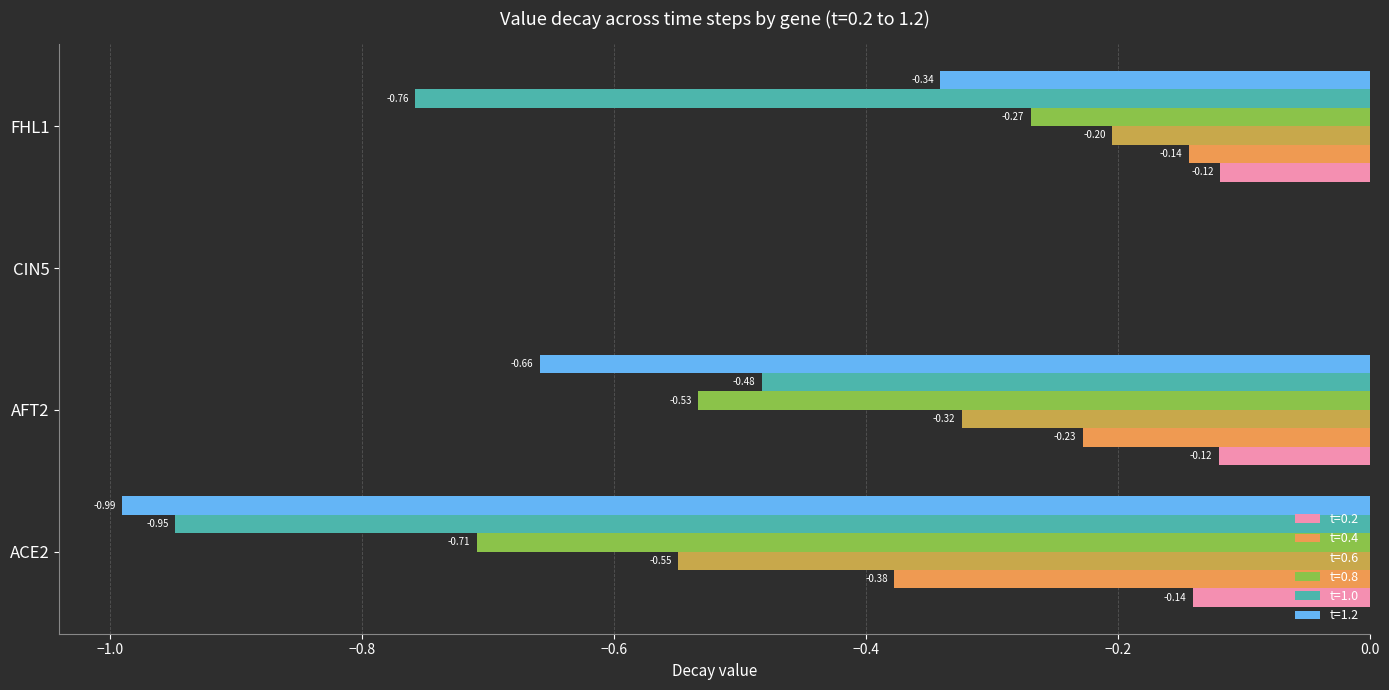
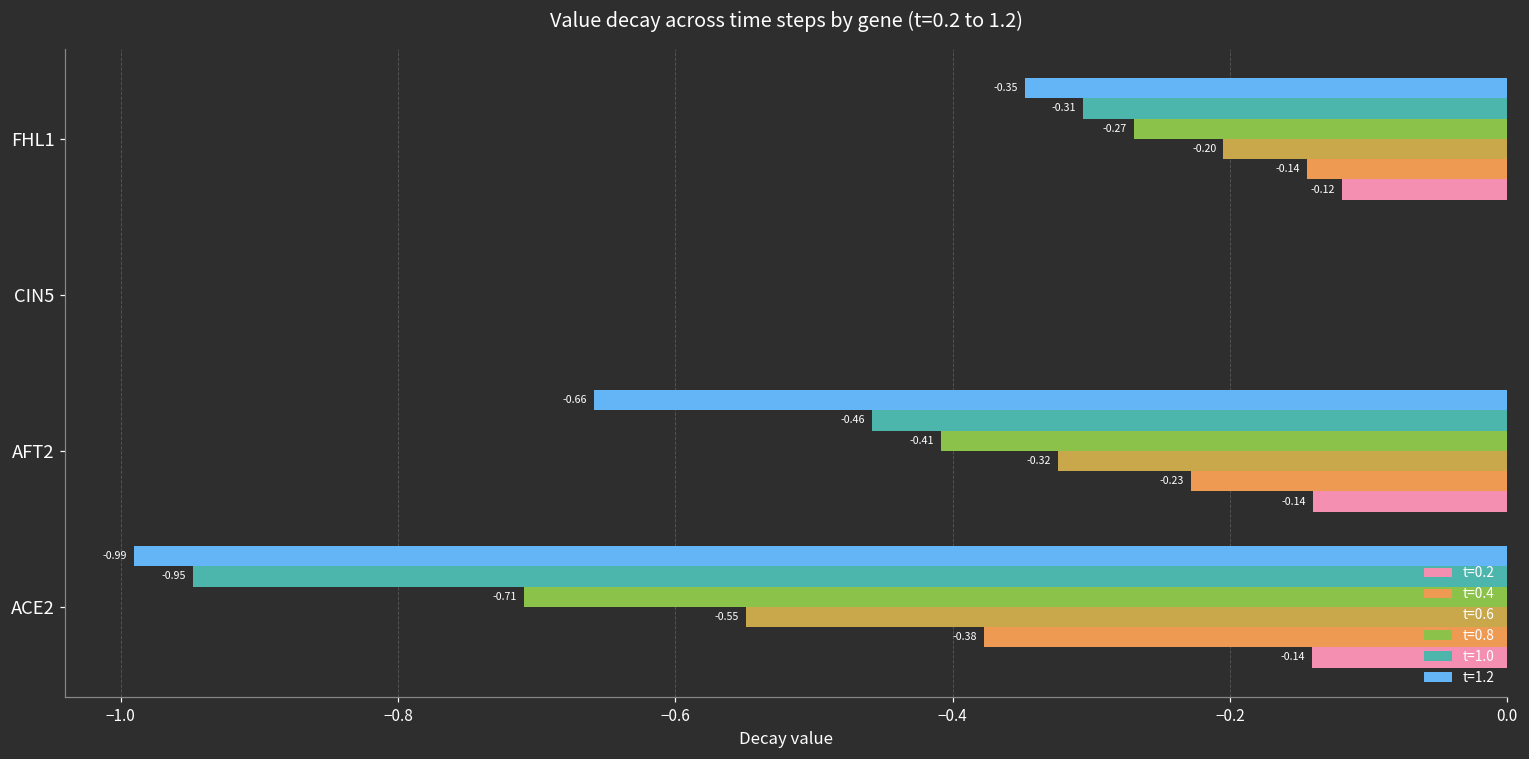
t=1.2, FHL1: -0.34 -> -0.35
t=1.0, FHL1: -0.76 -> -0.31
t=1.0, AFT2: -0.48 -> -0.46
t=0.8, AFT2: -0.53 -> -0.41
t=0.2, AFT2: -0.12 -> -0.14
